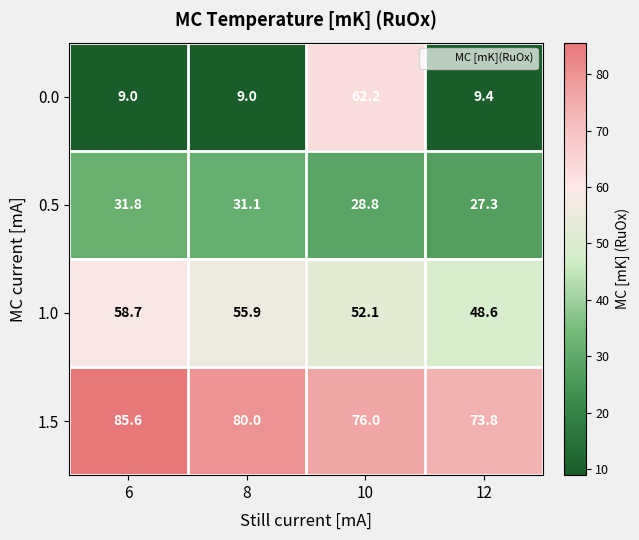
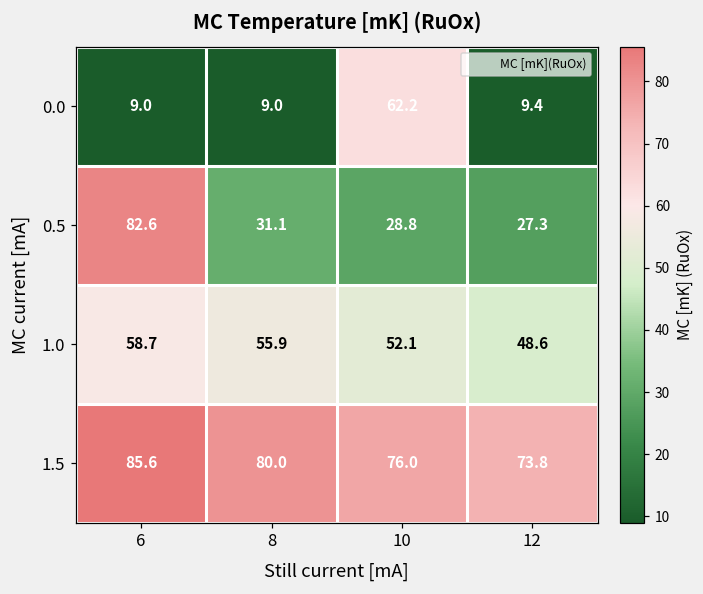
0.5, 6: 31.8 -> 82.6
